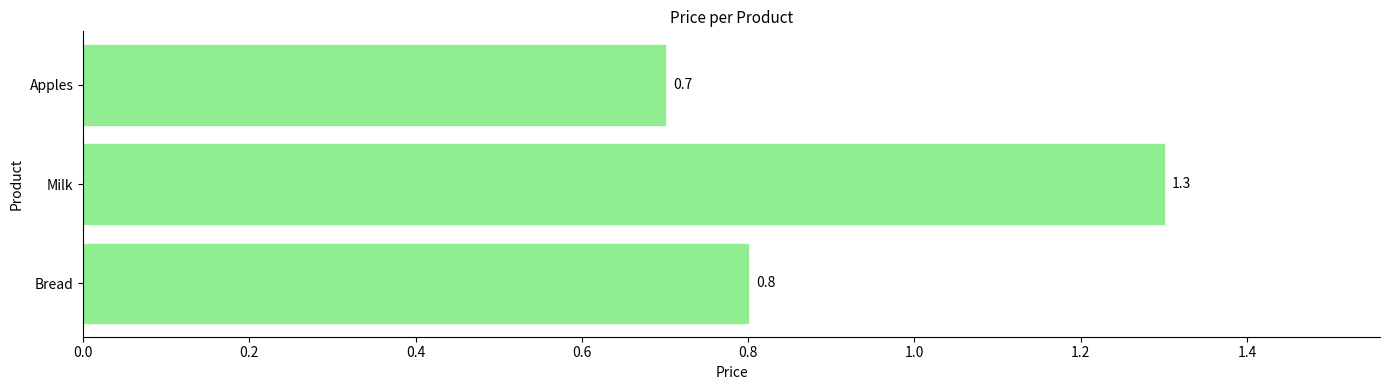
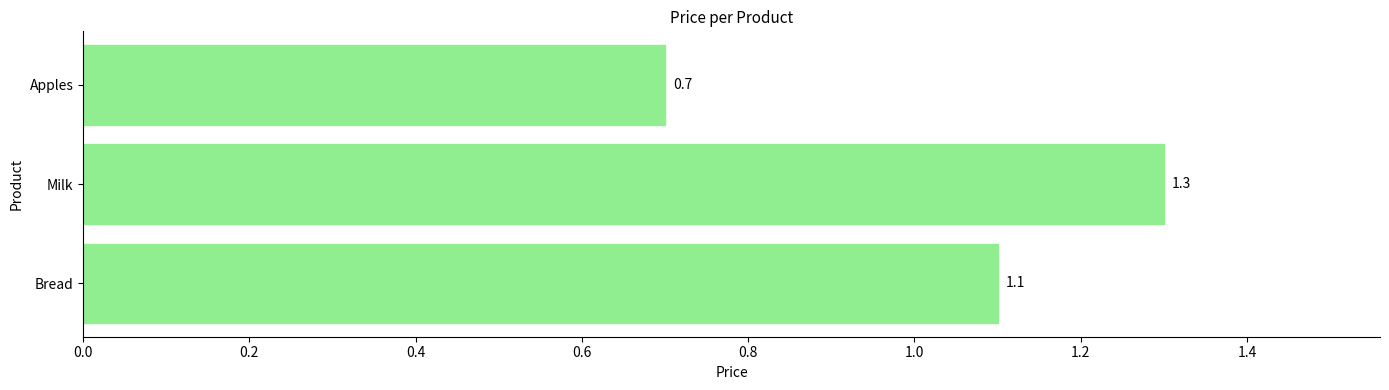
Bread: 0.8 -> 1.1
